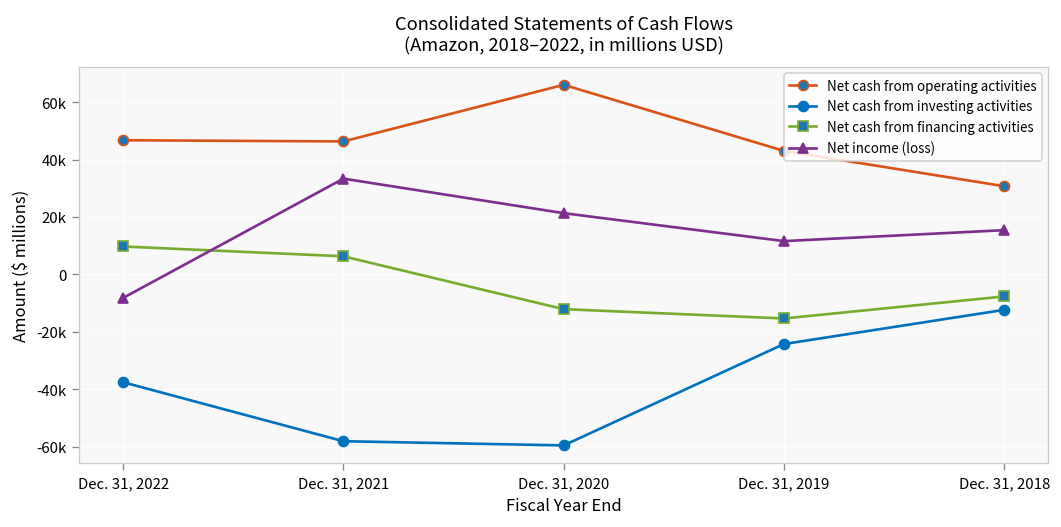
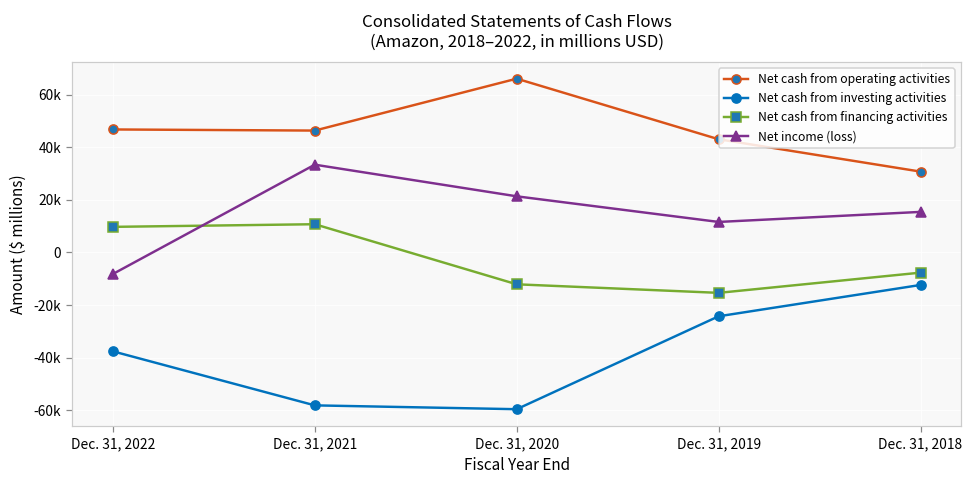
Net cash from financing activities, Dec. 31, 2021: 6000 -> 11000
